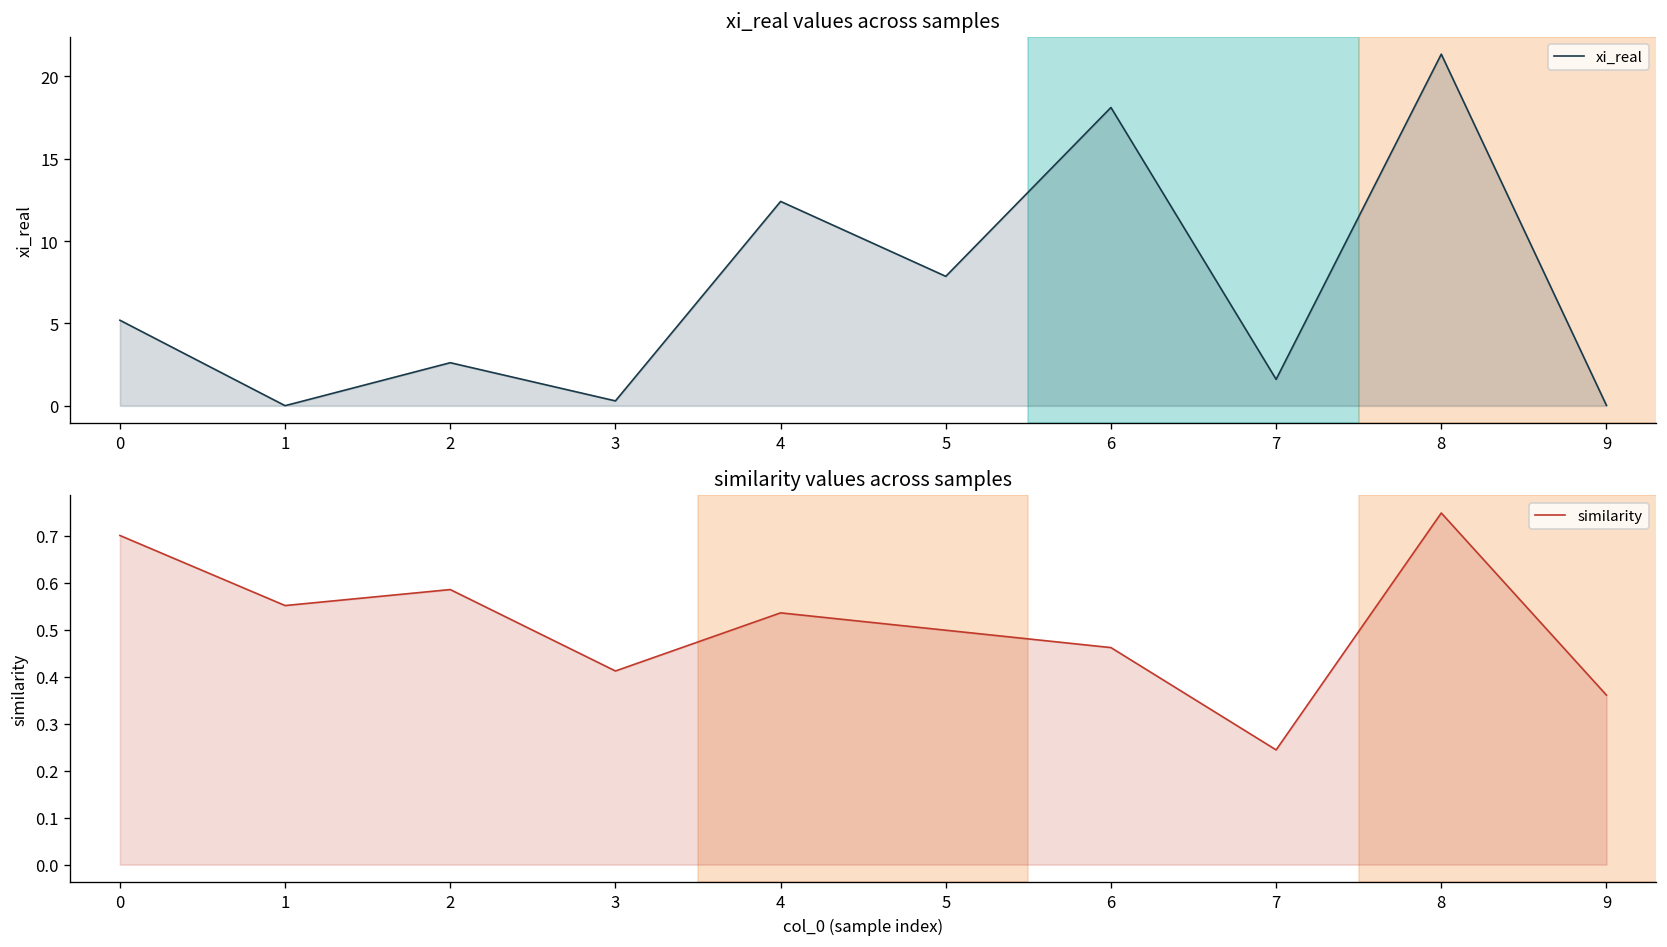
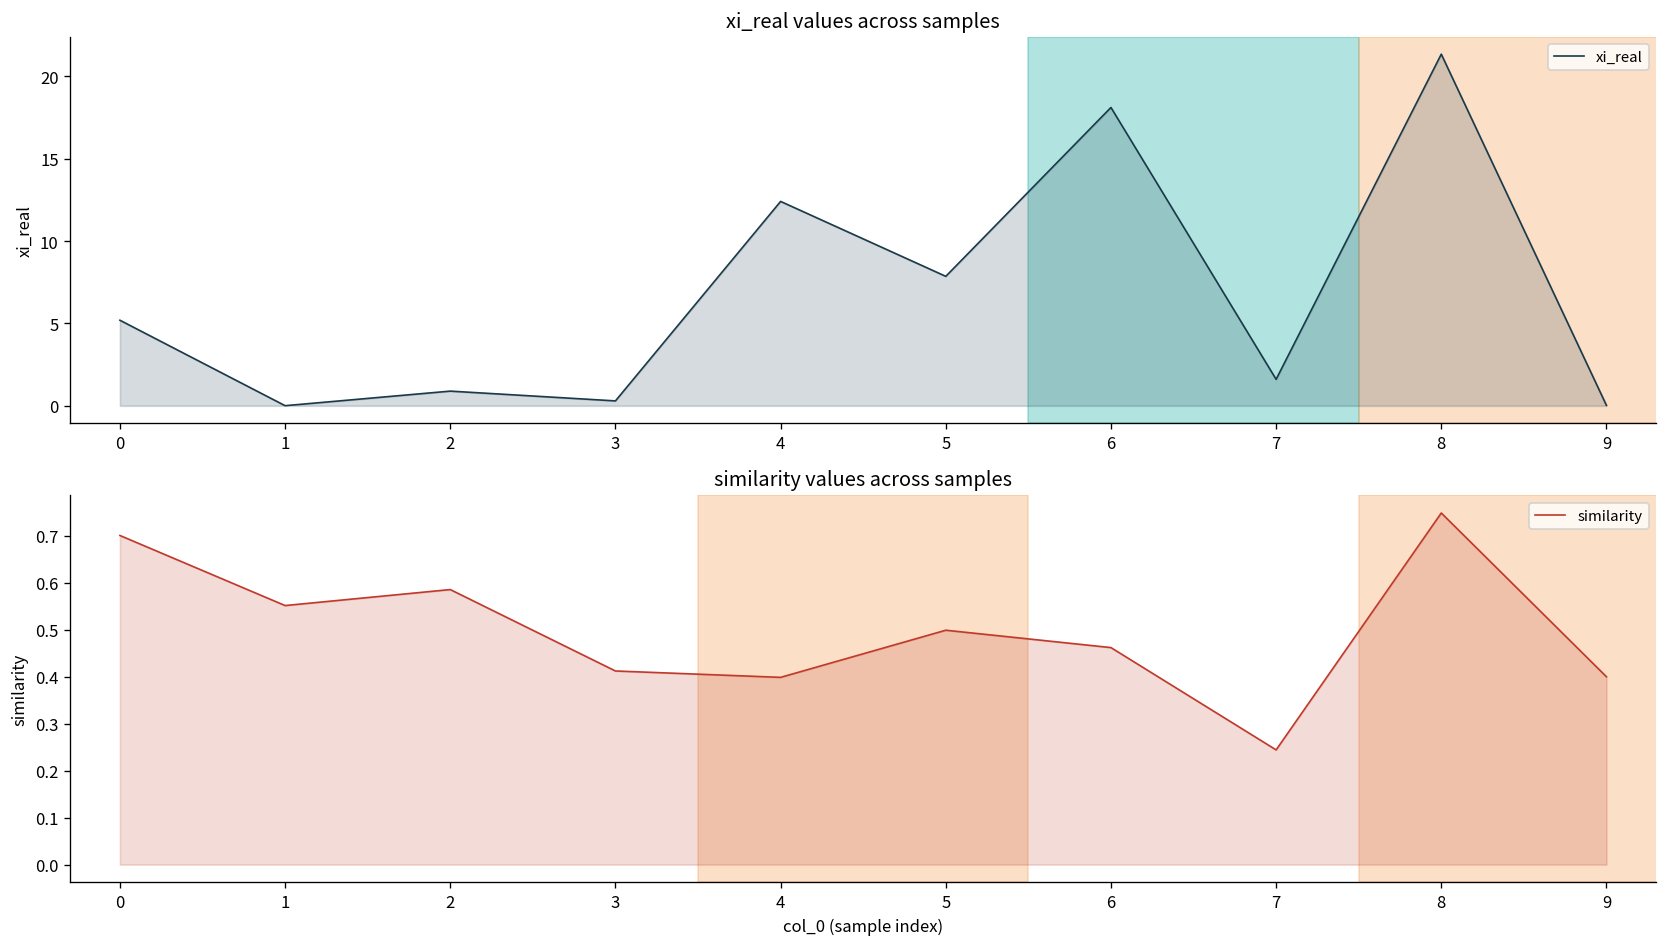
xi_real values across samples, 2: 2.6 -> 0.9
similarity values across samples, 4: 0.54 -> 0.40
similarity values across samples, 9: 0.36 -> 0.40
